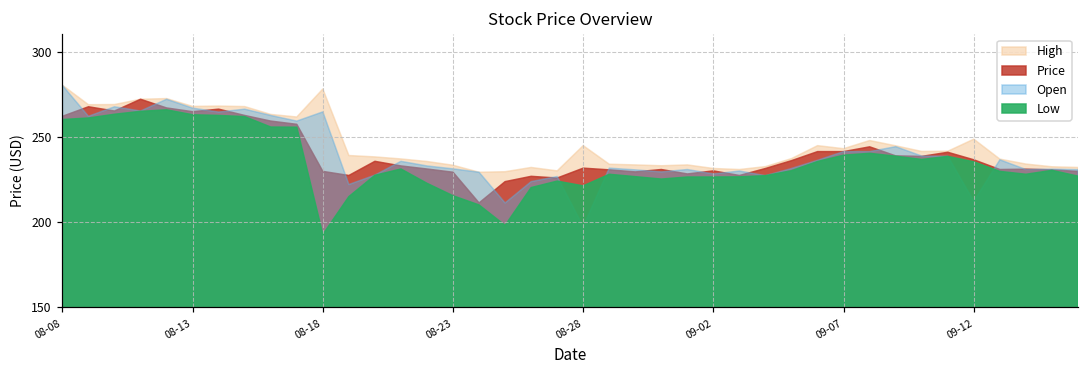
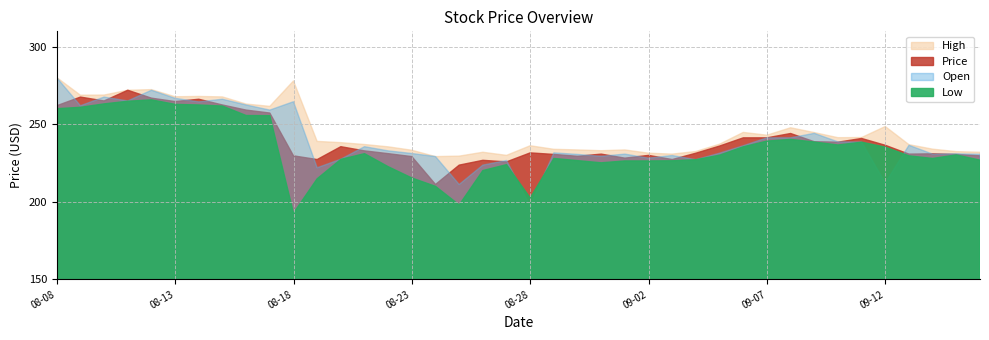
High, 08-28: 245 -> 236
Low, 08-28: 221 -> 203
